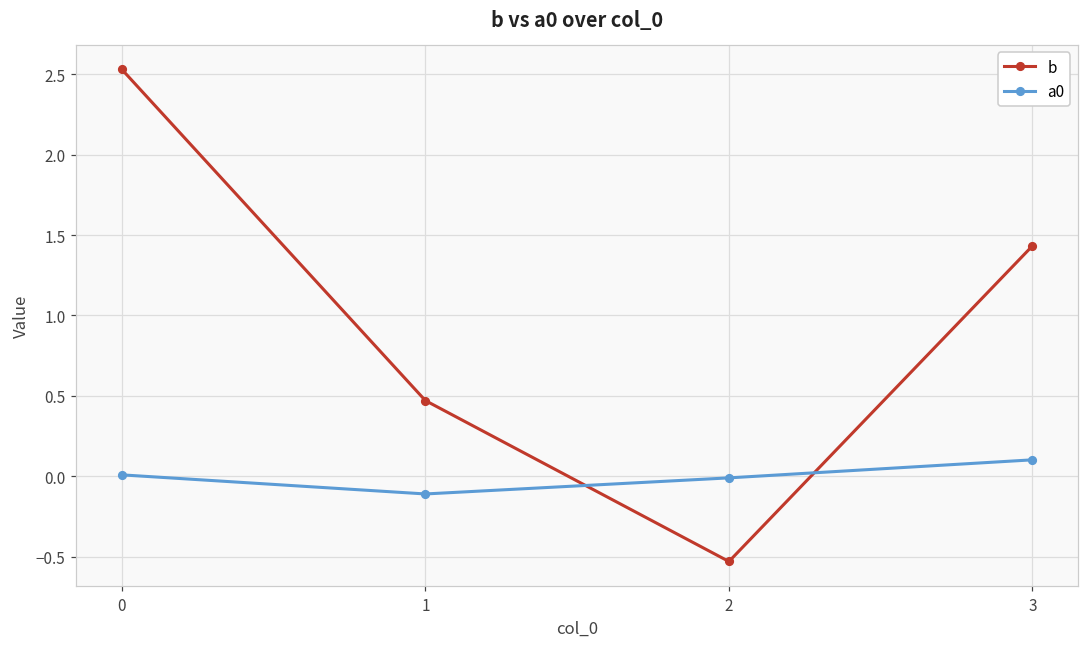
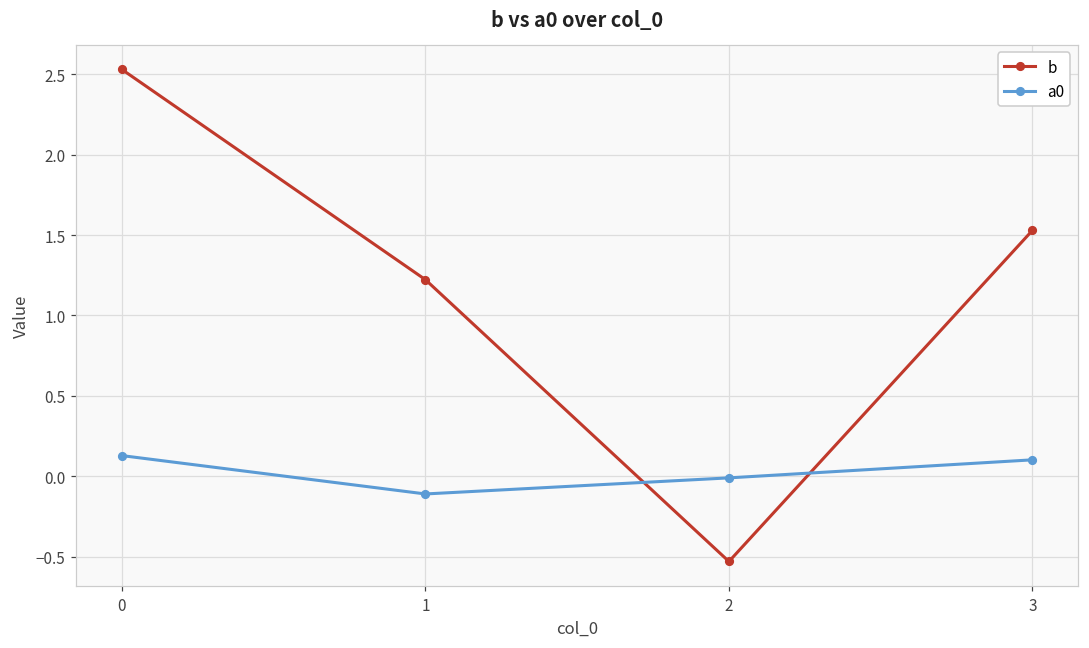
a0, 0: 0.01 -> 0.13
b, 1: 0.47 -> 1.22
b, 3: 1.43 -> 1.53
